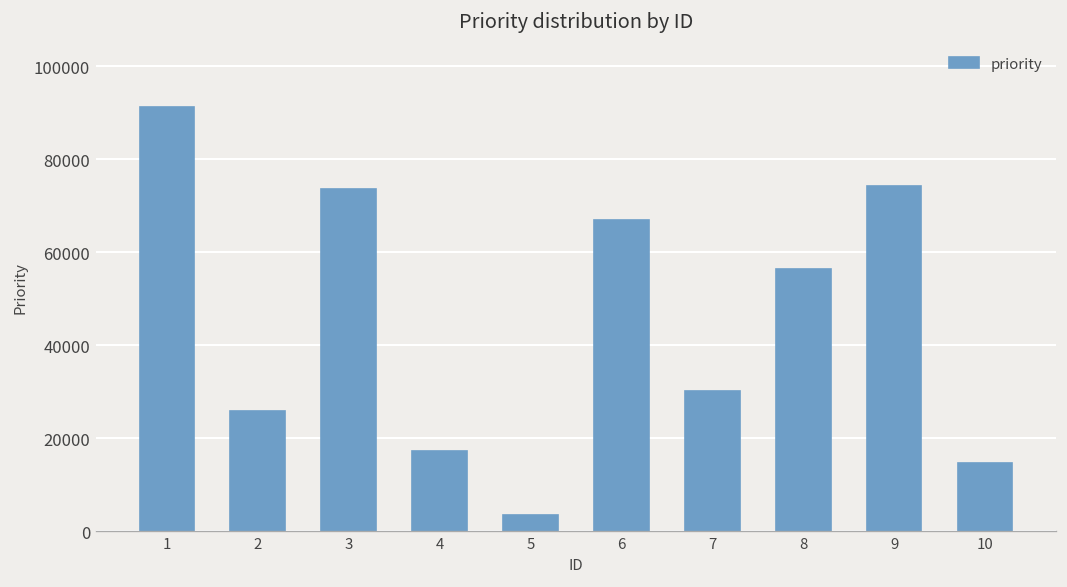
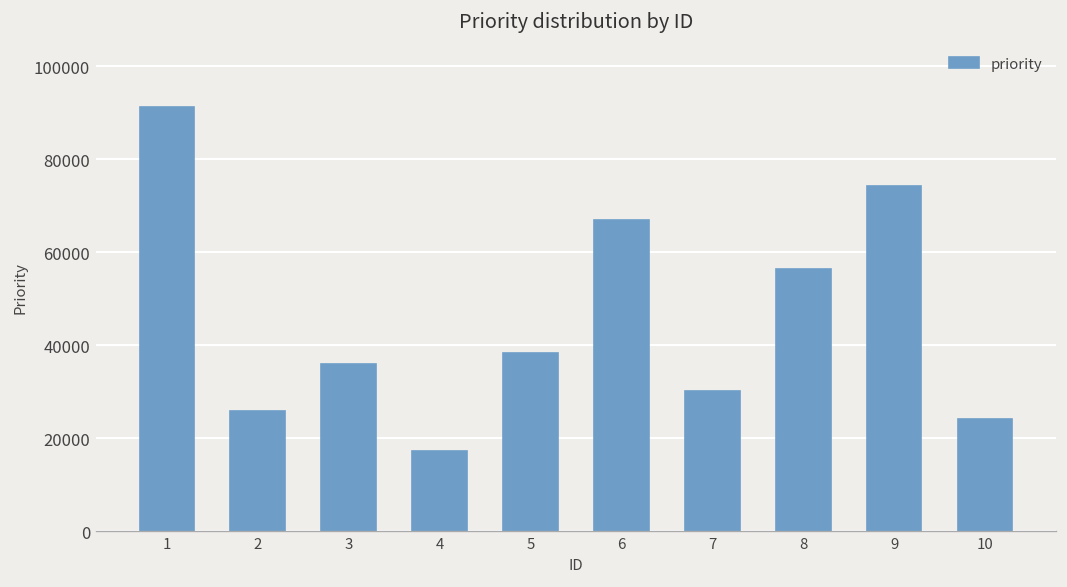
3: 74000 -> 36000
5: 4000 -> 38000
10: 15000 -> 24000
